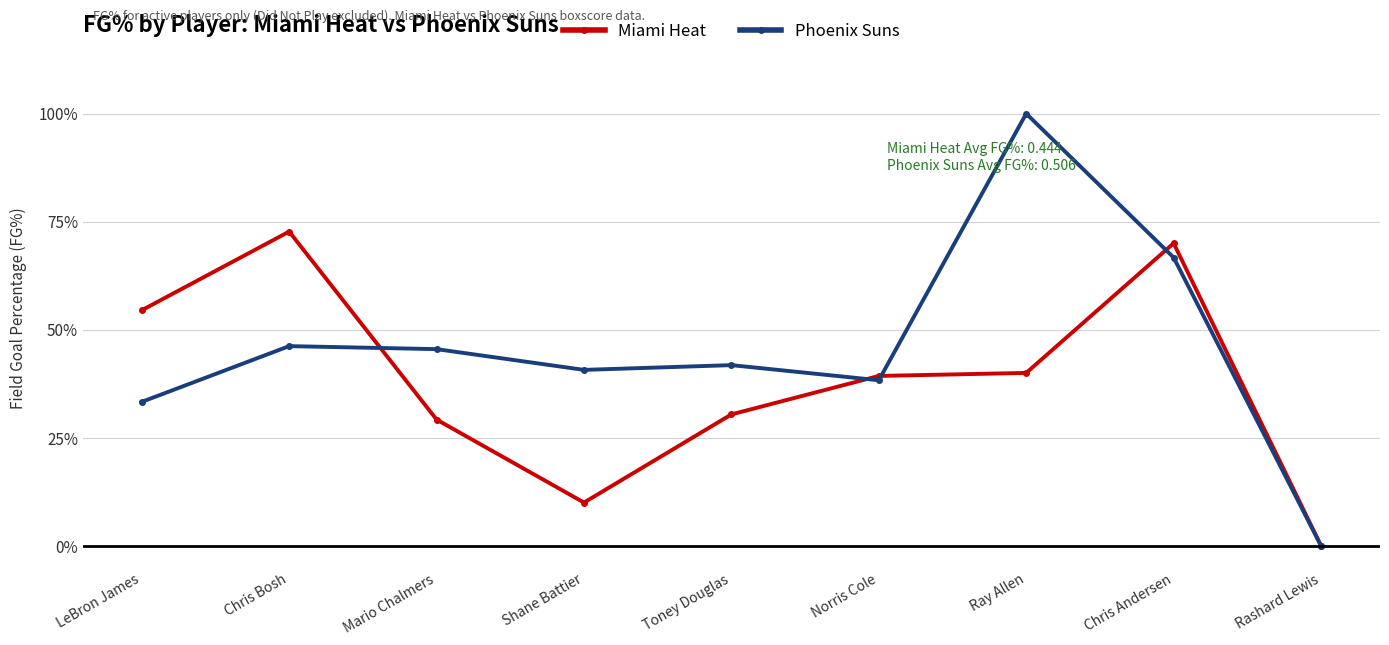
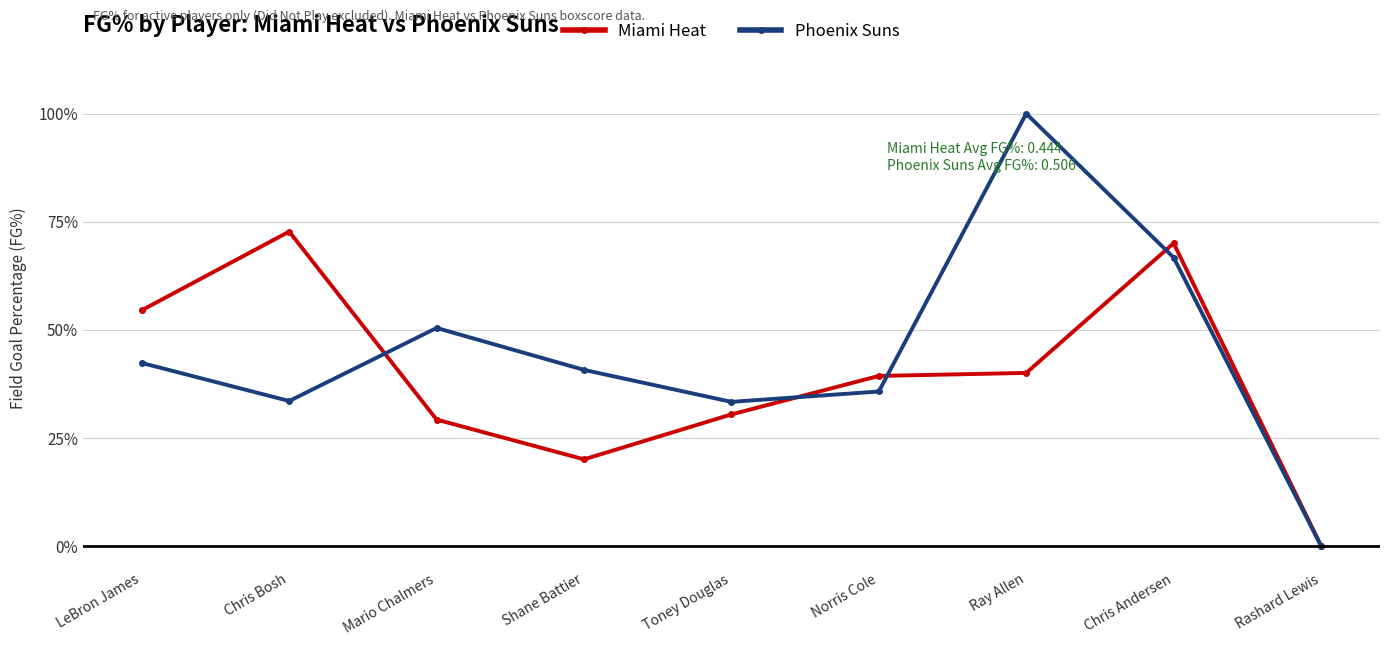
Phoenix Suns, LeBron James: 33% -> 42%
Phoenix Suns, Chris Bosh: 46% -> 34%
Phoenix Suns, Mario Chalmers: 46% -> 50%
Miami Heat, Shane Battier: 10% -> 20%
Phoenix Suns, Toney Douglas: 42% -> 33%
Phoenix Suns, Norris Cole: 38% -> 36%
